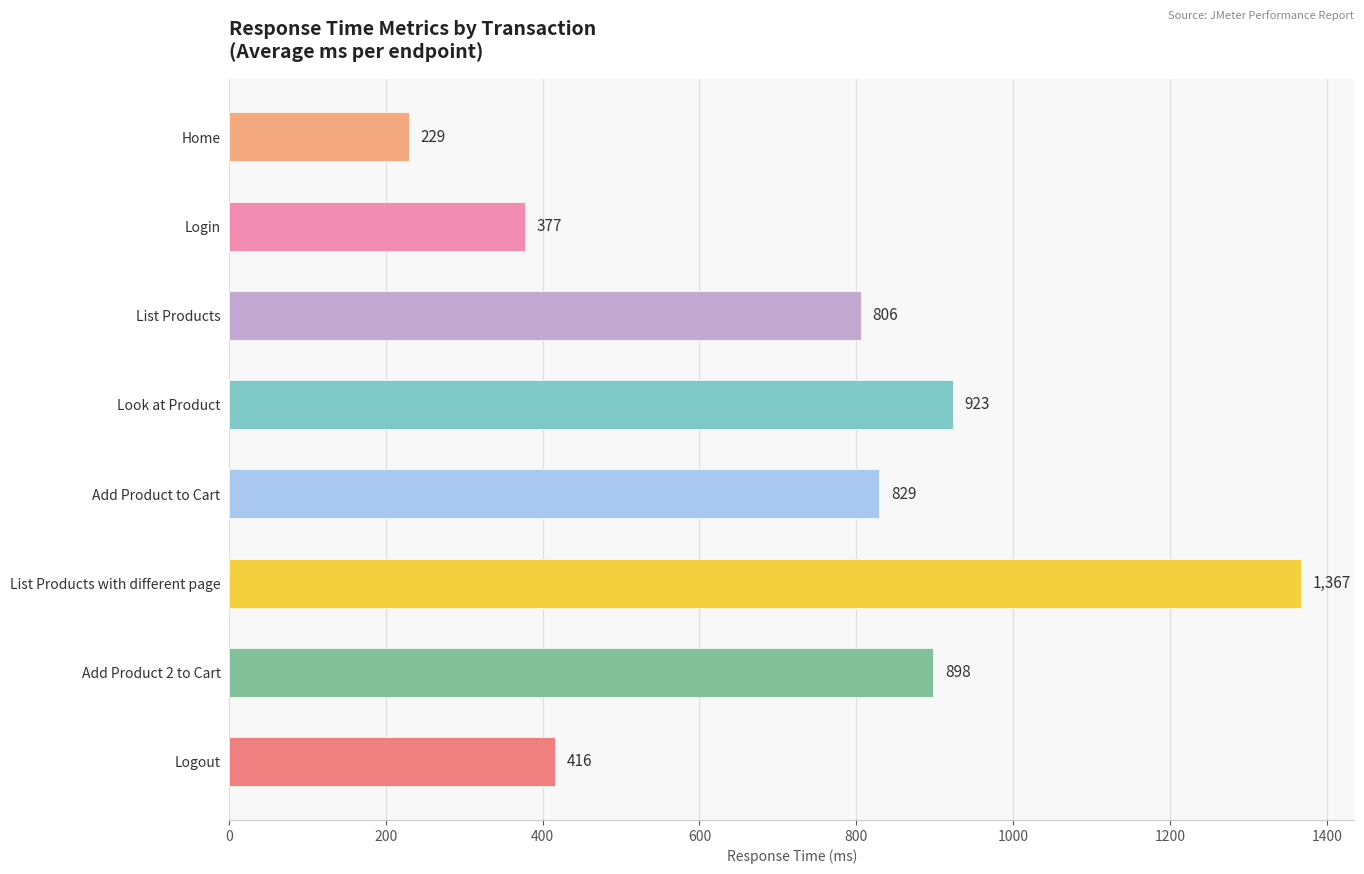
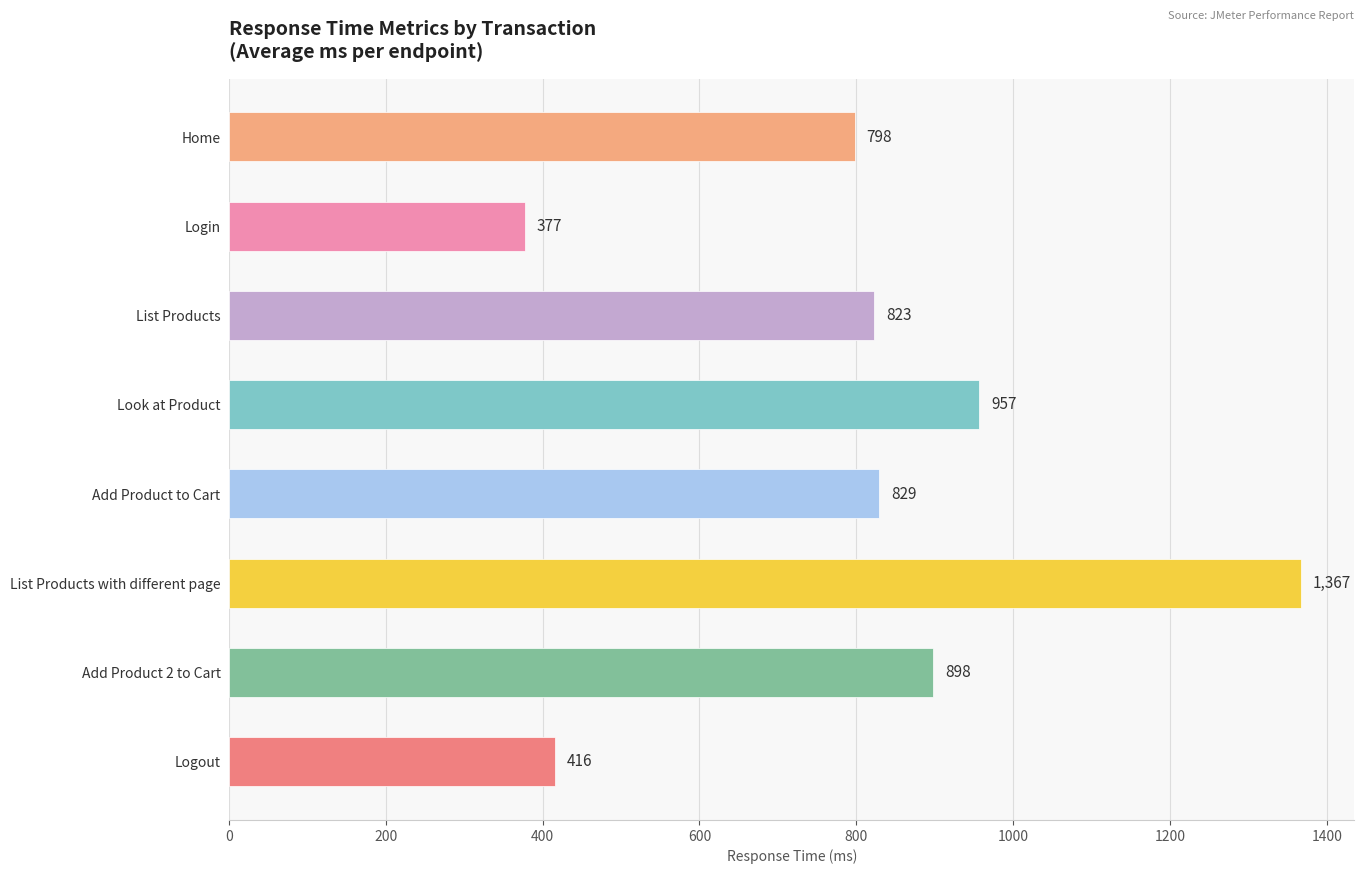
Home: 229 -> 798
List Products: 806 -> 823
Look at Product: 923 -> 957
